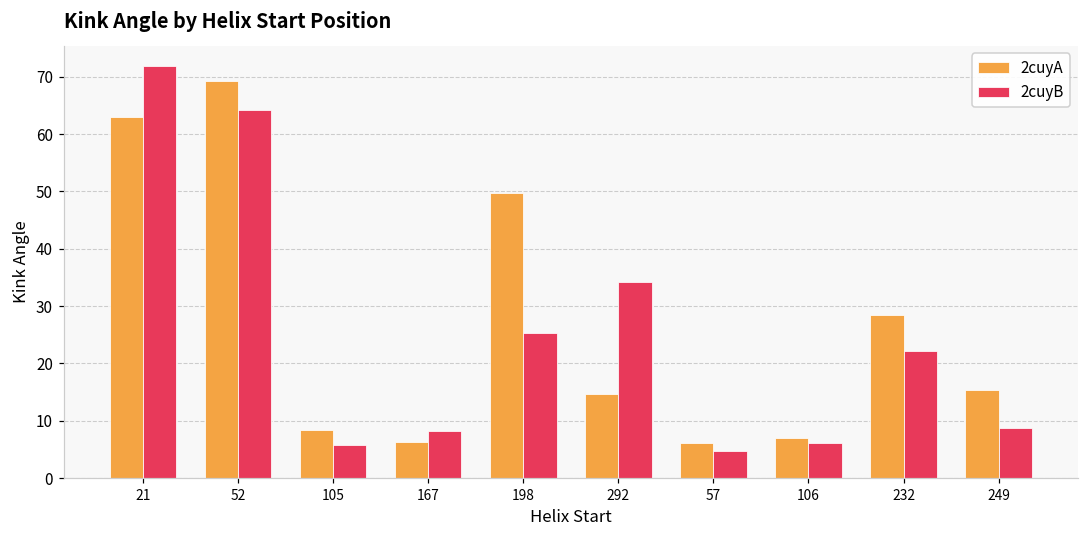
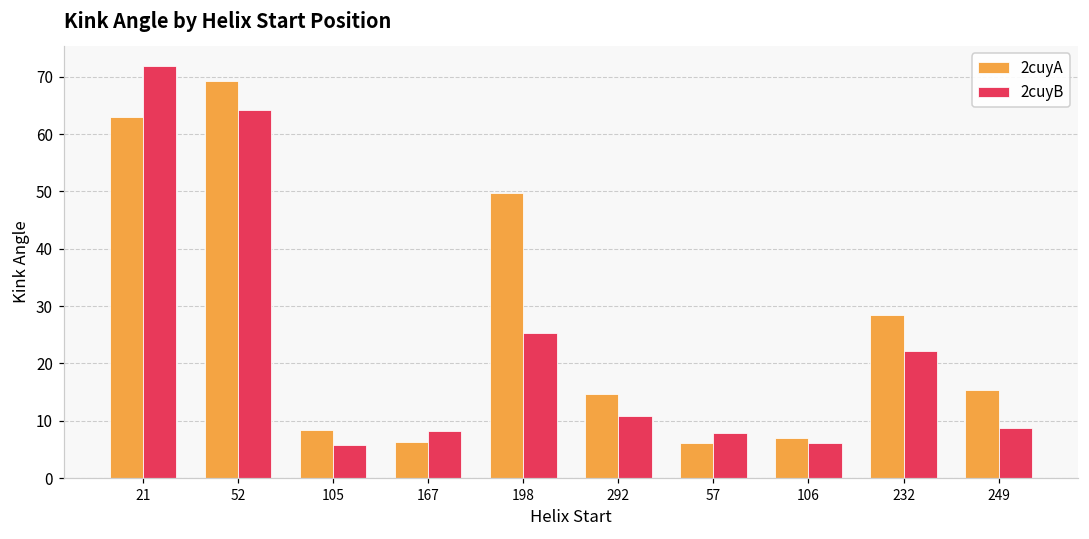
2cuyB, 292: 34 -> 11
2cuyB, 57: 5 -> 8
